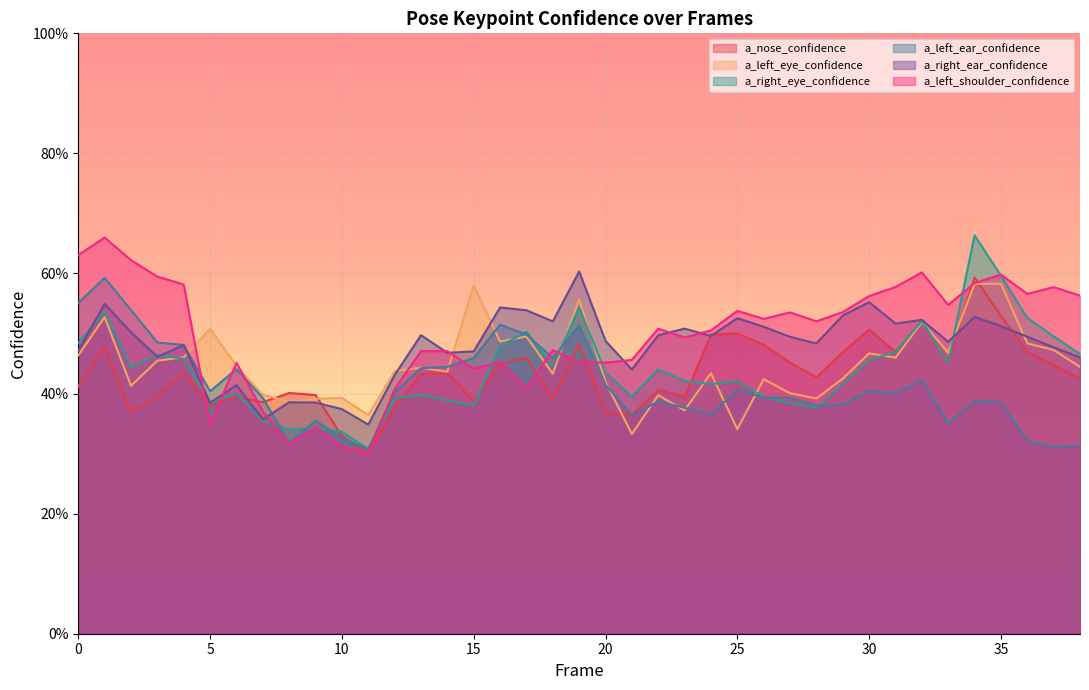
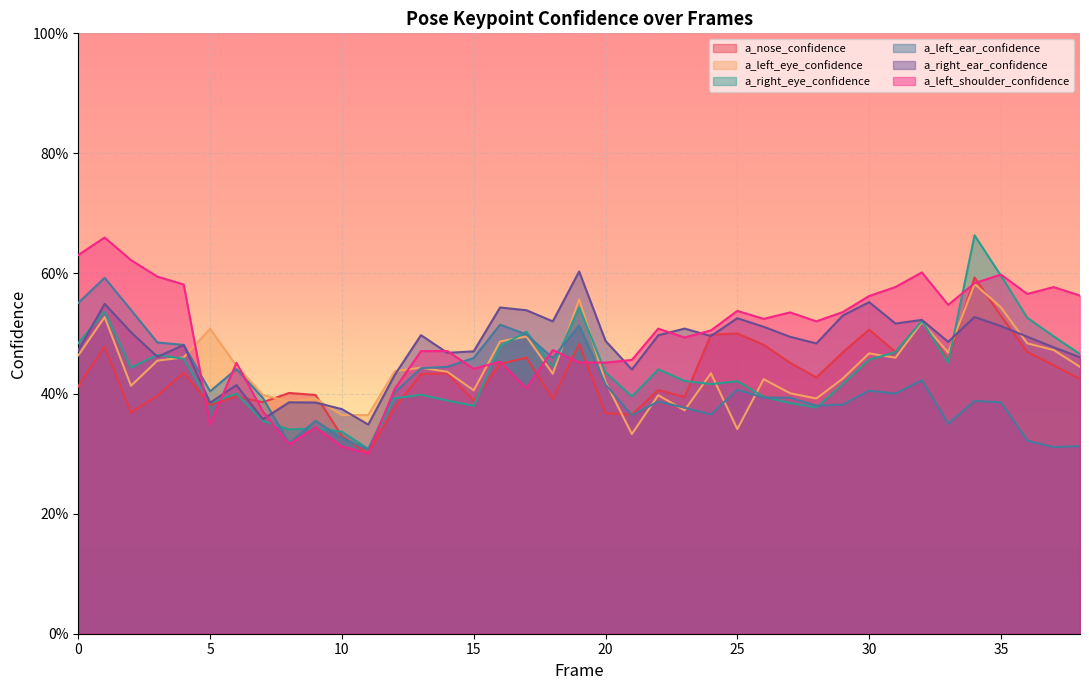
a_left_eye_confidence, 10: 39% -> 36%
a_left_eye_confidence, 15: 58% -> 41%
a_left_eye_confidence, 35: 58% -> 54%
